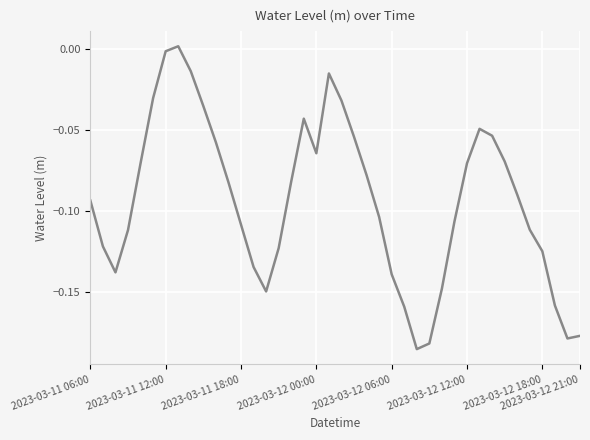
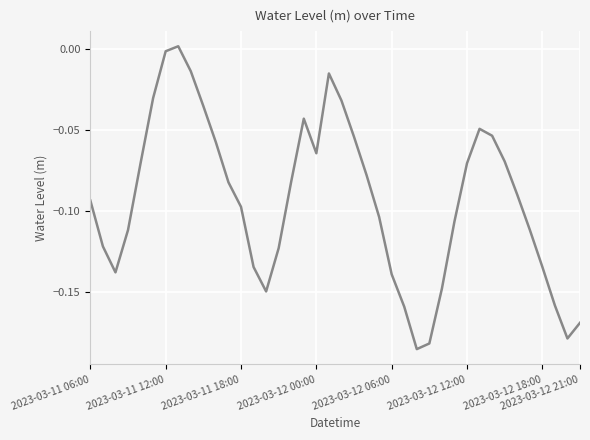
2023-03-11 18:00: -0.108 -> -0.097
2023-03-12 18:00: -0.125 -> -0.134
2023-03-12 21:00: -0.177 -> -0.169
